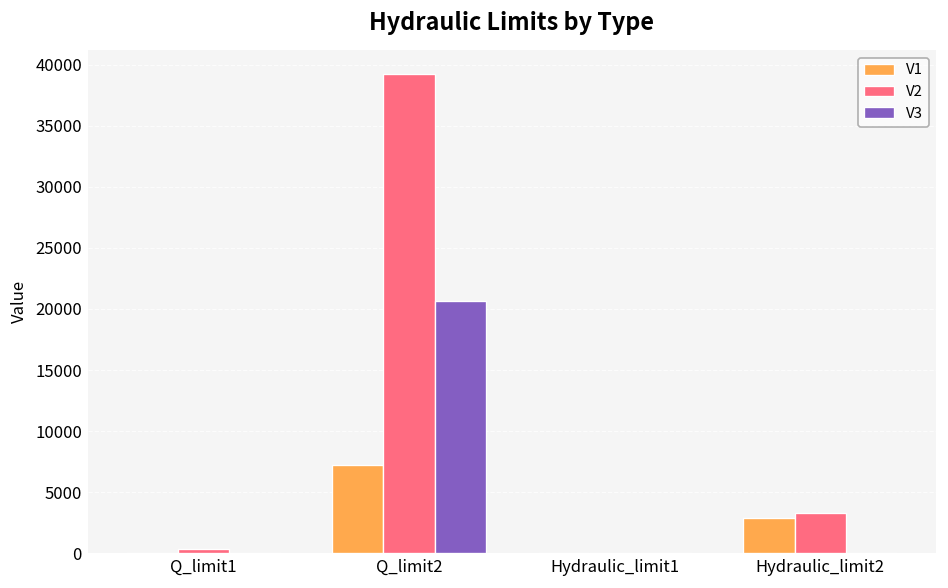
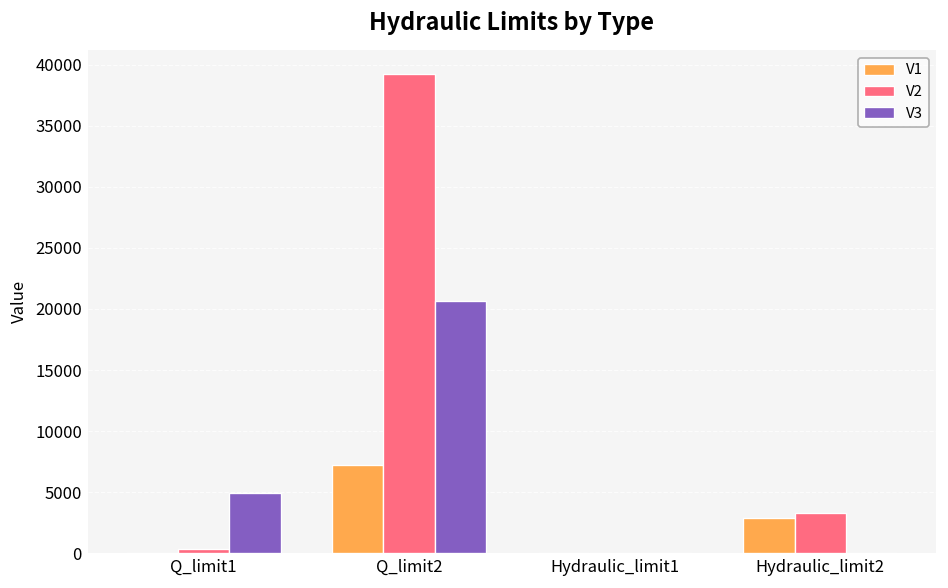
V3, Q_limit1: 0 -> 4900
